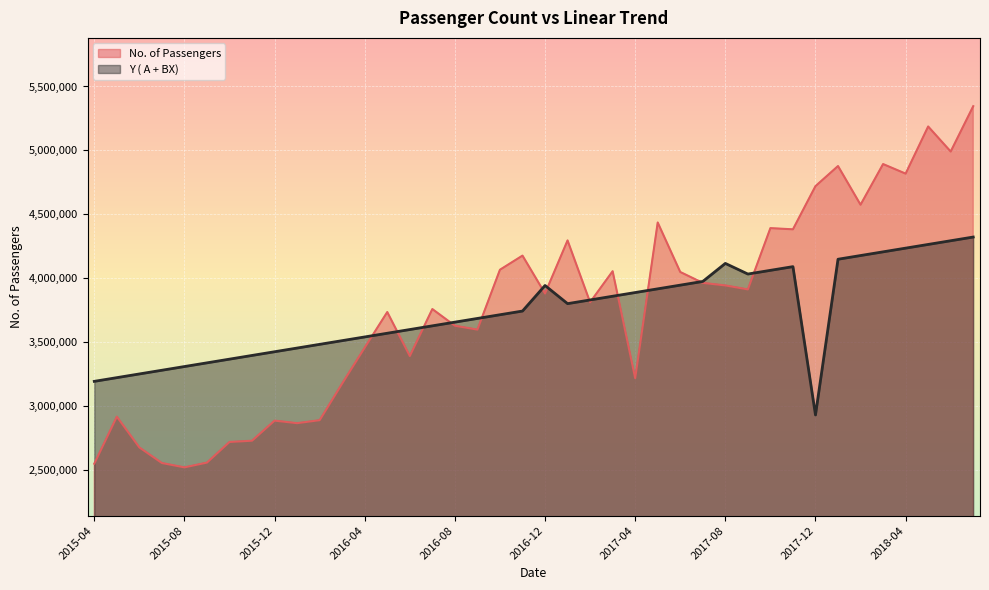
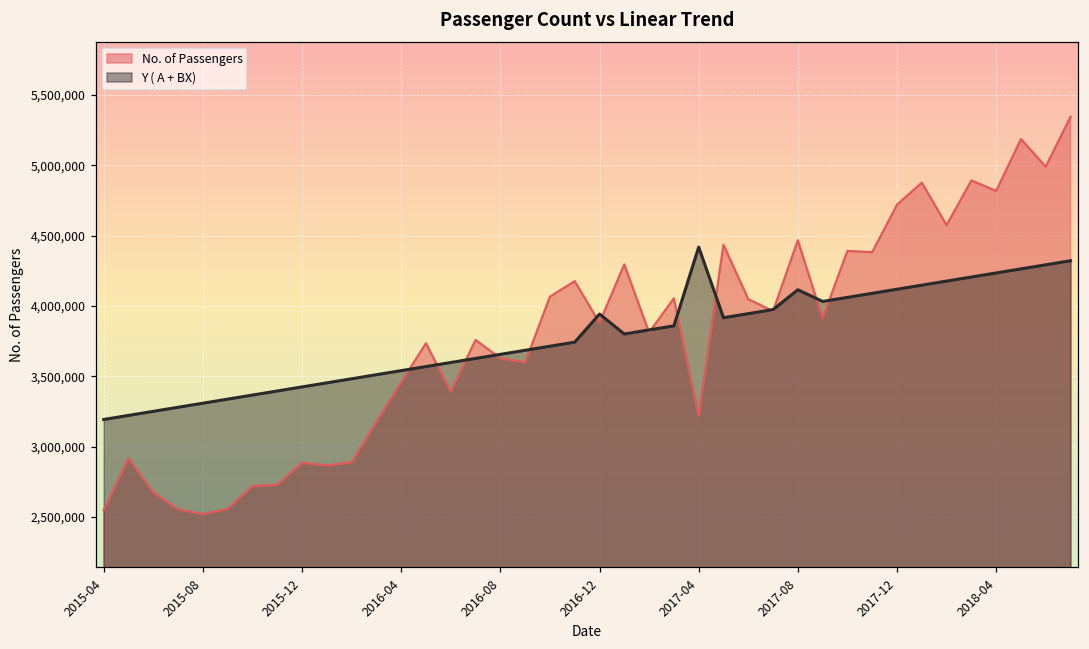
Y ( A + BX), 2017-04: 3,890,000 -> 4,420,000
No. of Passengers, 2017-08: 3,940,000 -> 4,470,000
Y ( A + BX), 2017-12: 2,930,000 -> 4,120,000
